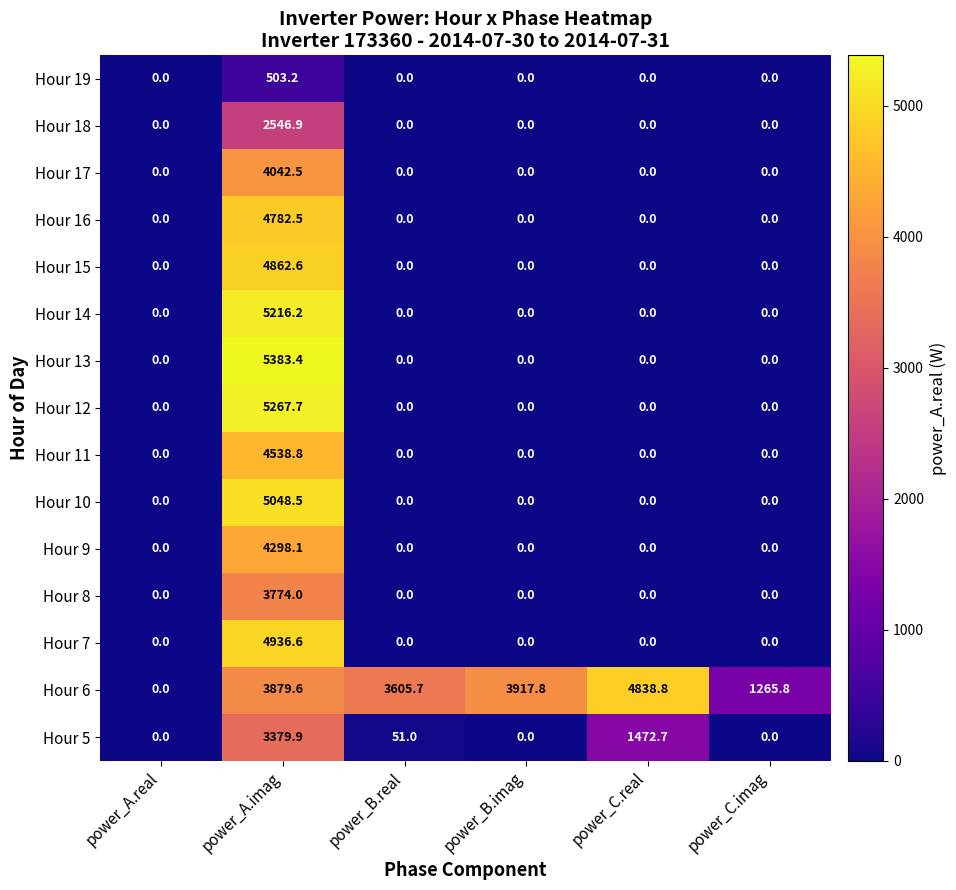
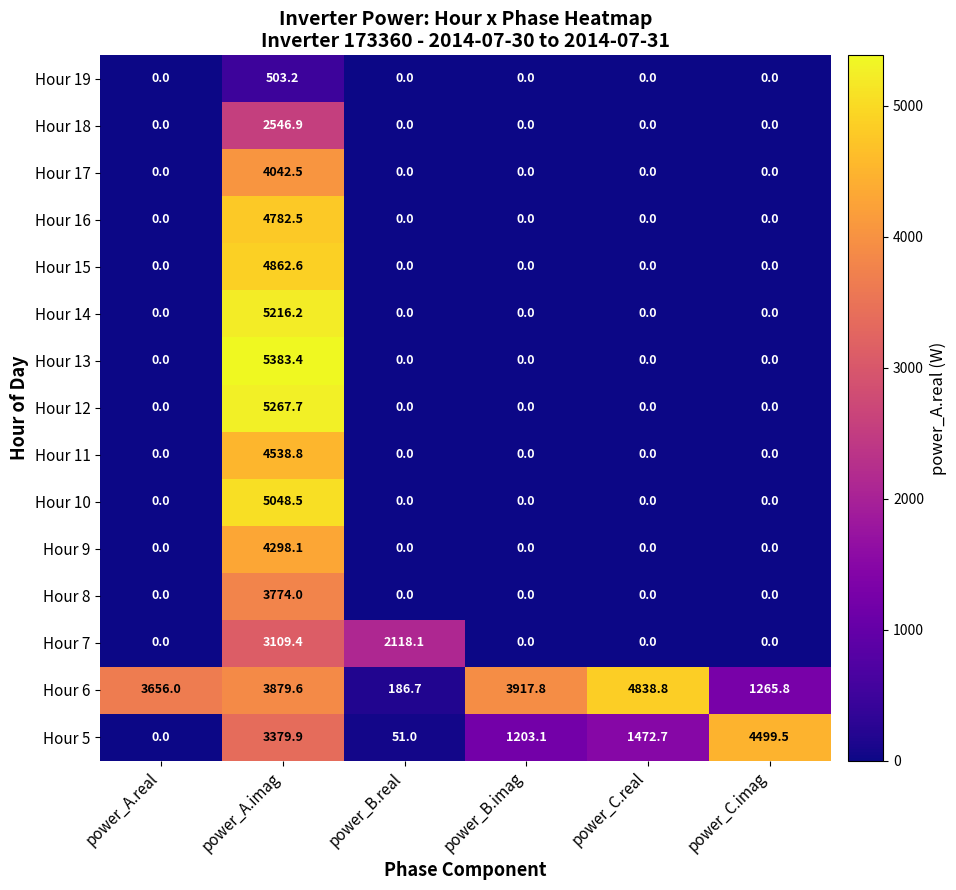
Hour 7, power_A.imag: 4936.6 -> 3109.4
Hour 7, power_B.real: 0.0 -> 2118.1
Hour 6, power_A.real: 0.0 -> 3656.0
Hour 6, power_B.real: 3605.7 -> 186.7
Hour 5, power_B.imag: 0.0 -> 1203.1
Hour 5, power_C.imag: 0.0 -> 4499.5
